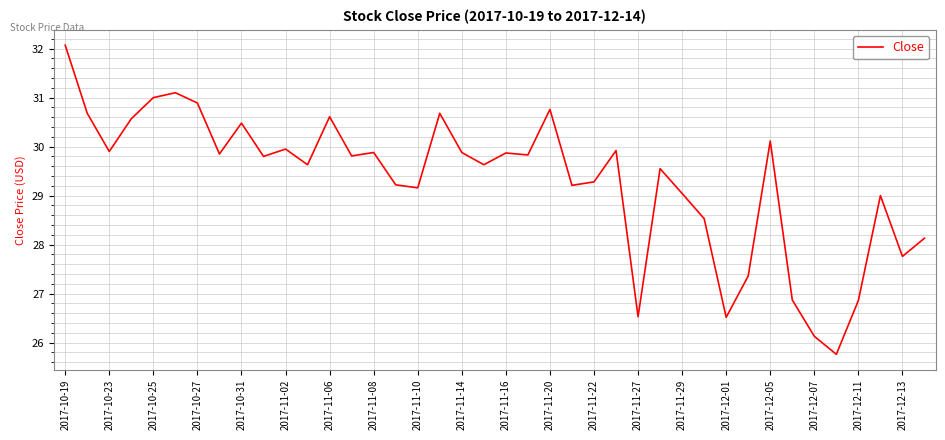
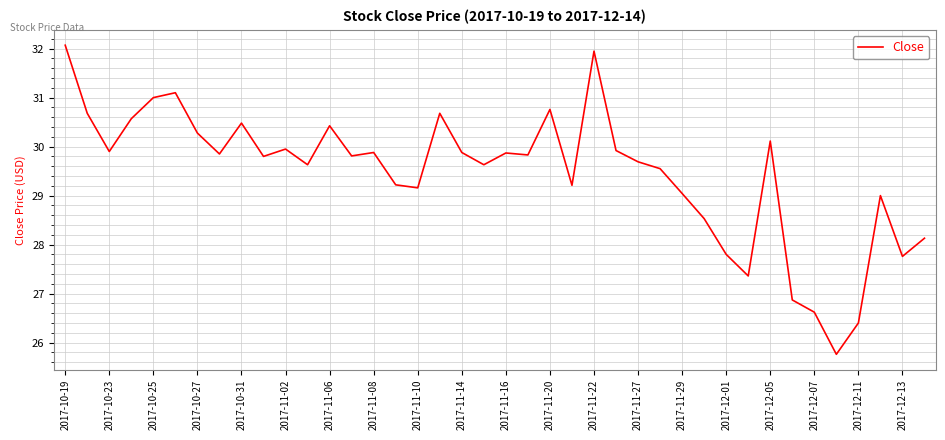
2017-10-27: 30.9 -> 30.3
2017-11-06: 30.6 -> 30.4
2017-11-22: 29.3 -> 31.9
2017-11-27: 26.5 -> 29.7
2017-12-01: 26.5 -> 27.8
2017-12-07: 26.1 -> 26.6
2017-12-11: 26.9 -> 26.4
